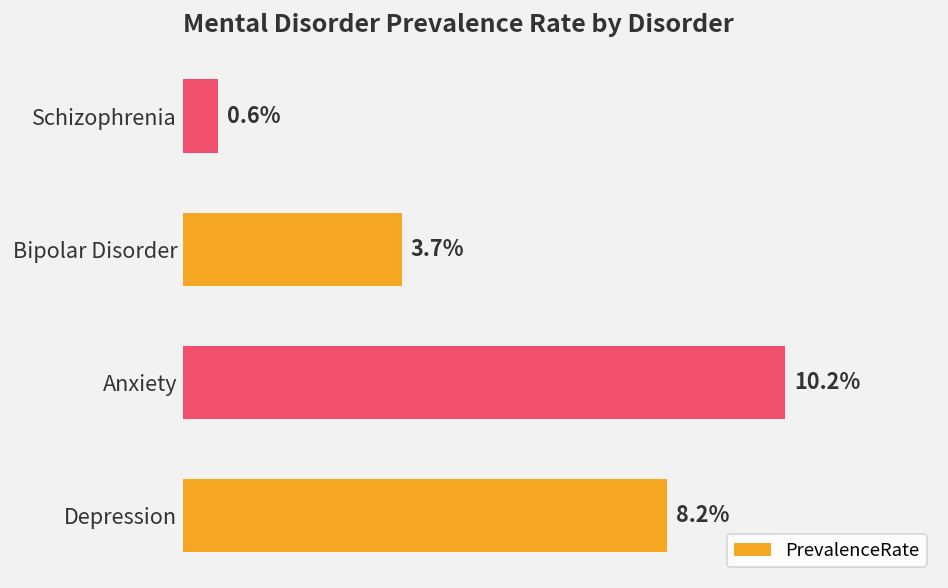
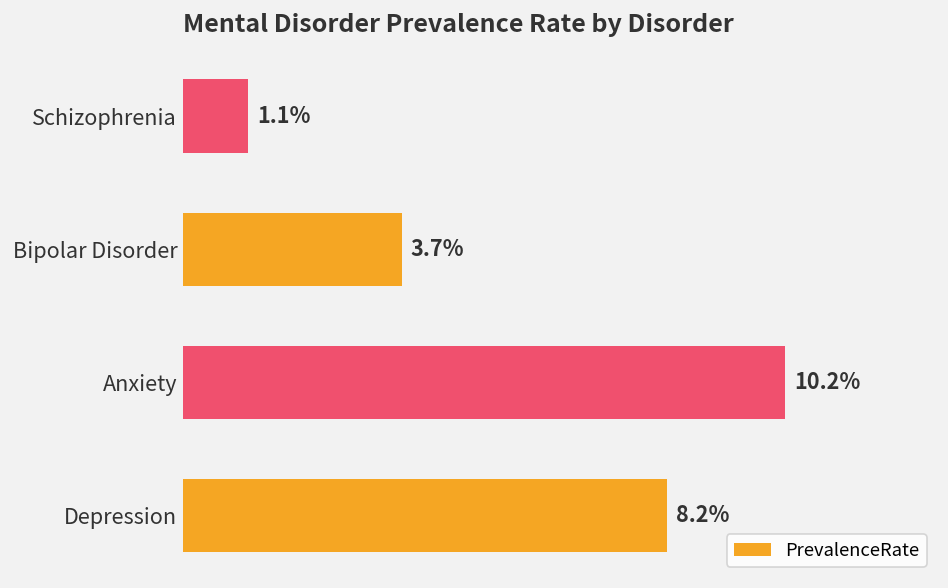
Schizophrenia: 0.6% -> 1.1%
